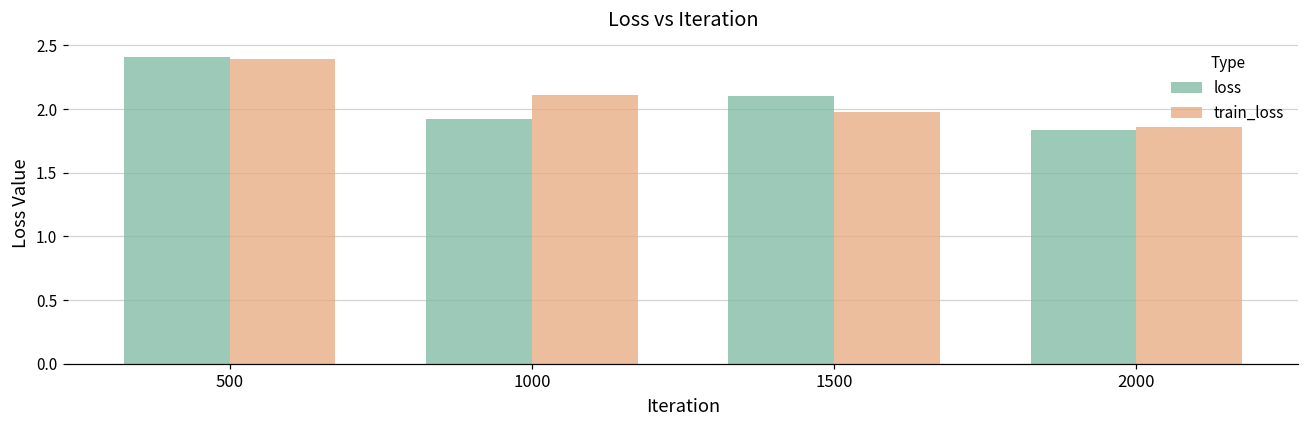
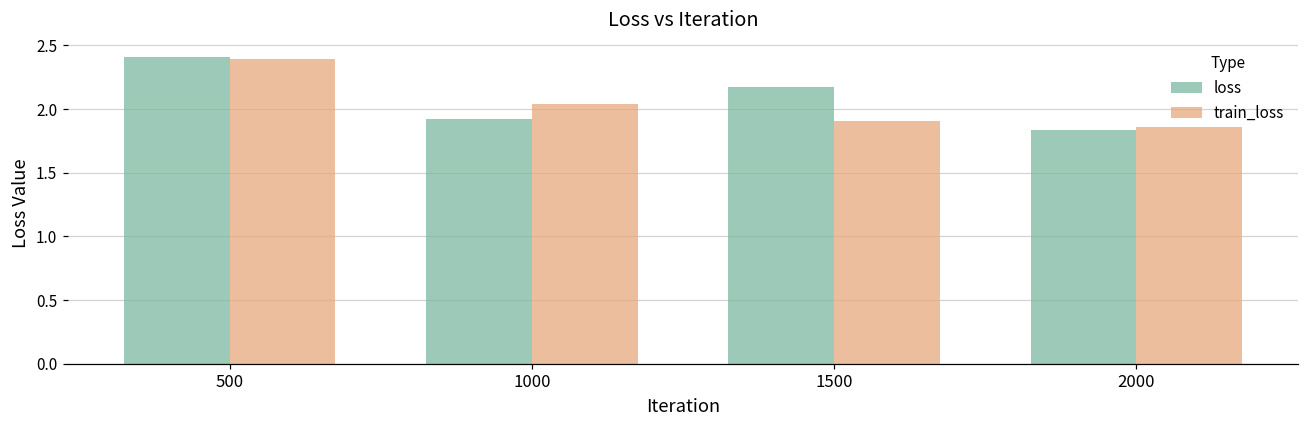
train_loss, 1000: 2.11 -> 2.04
loss, 1500: 2.10 -> 2.17
train_loss, 1500: 1.98 -> 1.90
